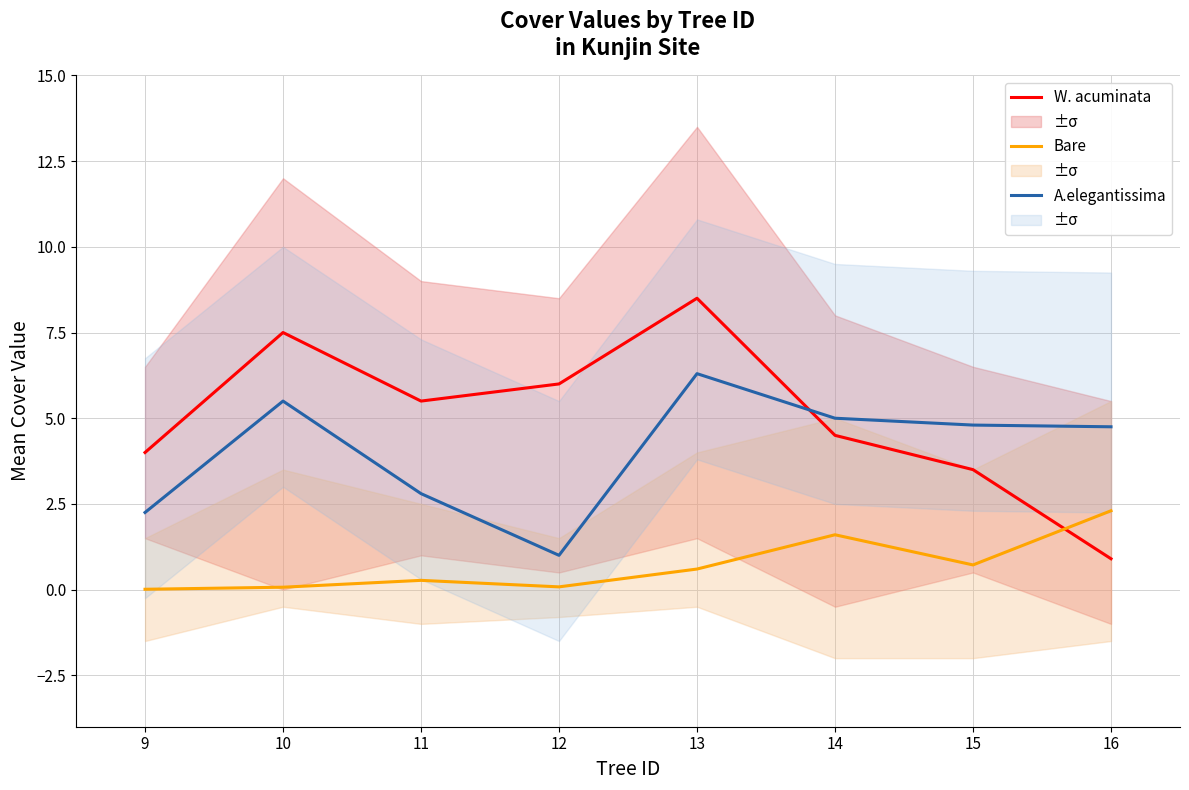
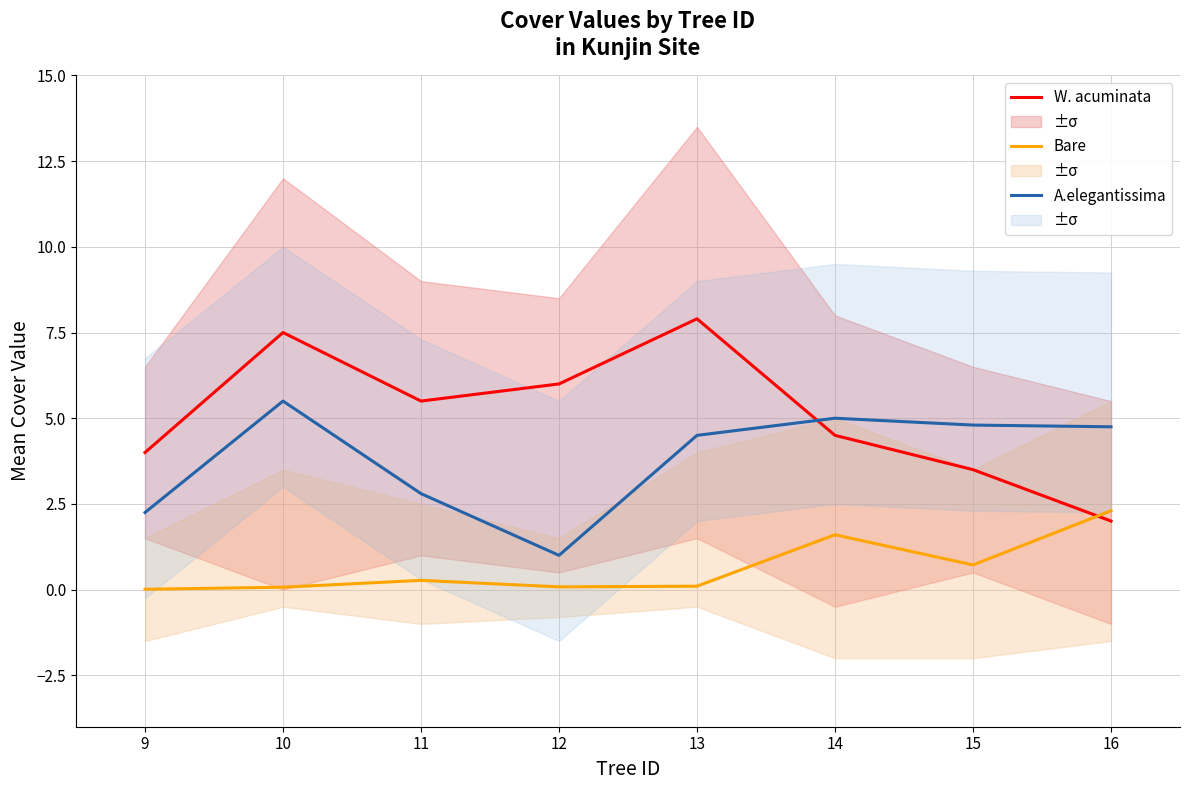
W. acuminata, 13: 8.5 -> 7.9
Bare, 13: 0.6 -> 0.1
A.elegantissima, 13: 6.3 -> 4.5
W. acuminata, 16: 0.9 -> 2.0
